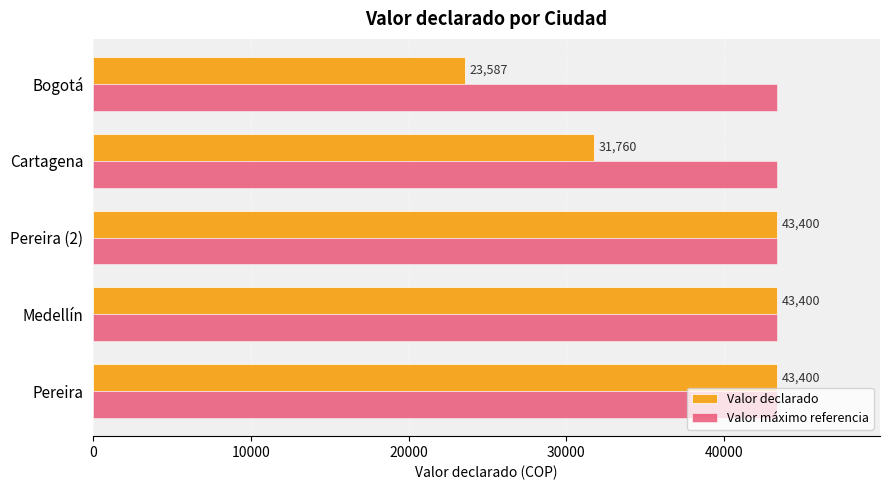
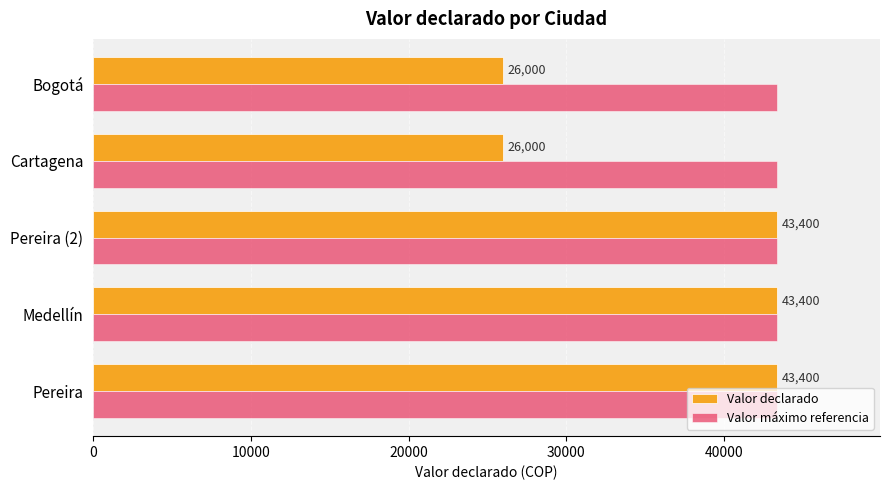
Valor declarado, Bogotá: 23,587 -> 26,000
Valor declarado, Cartagena: 31,760 -> 26,000
